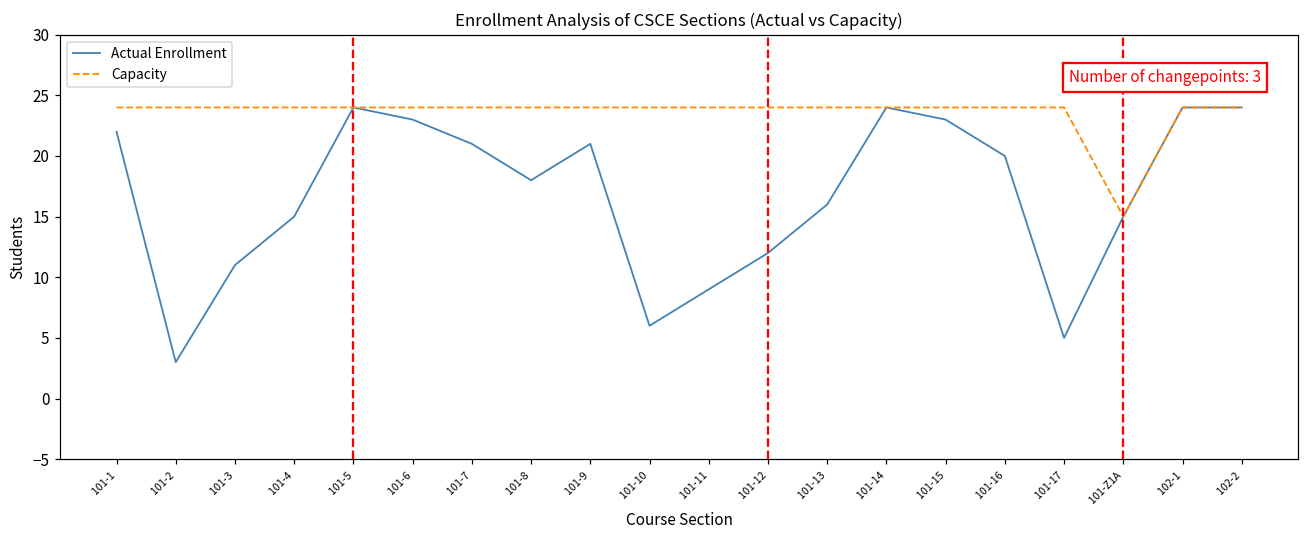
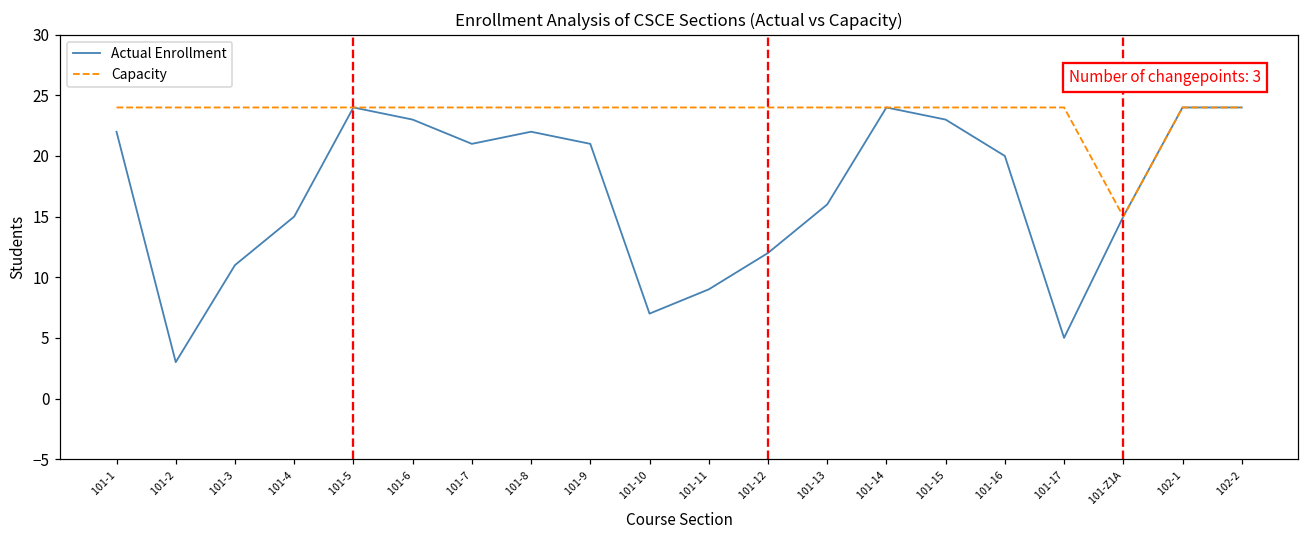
Actual Enrollment, 101-8: 18 -> 22
Actual Enrollment, 101-10: 6 -> 7
